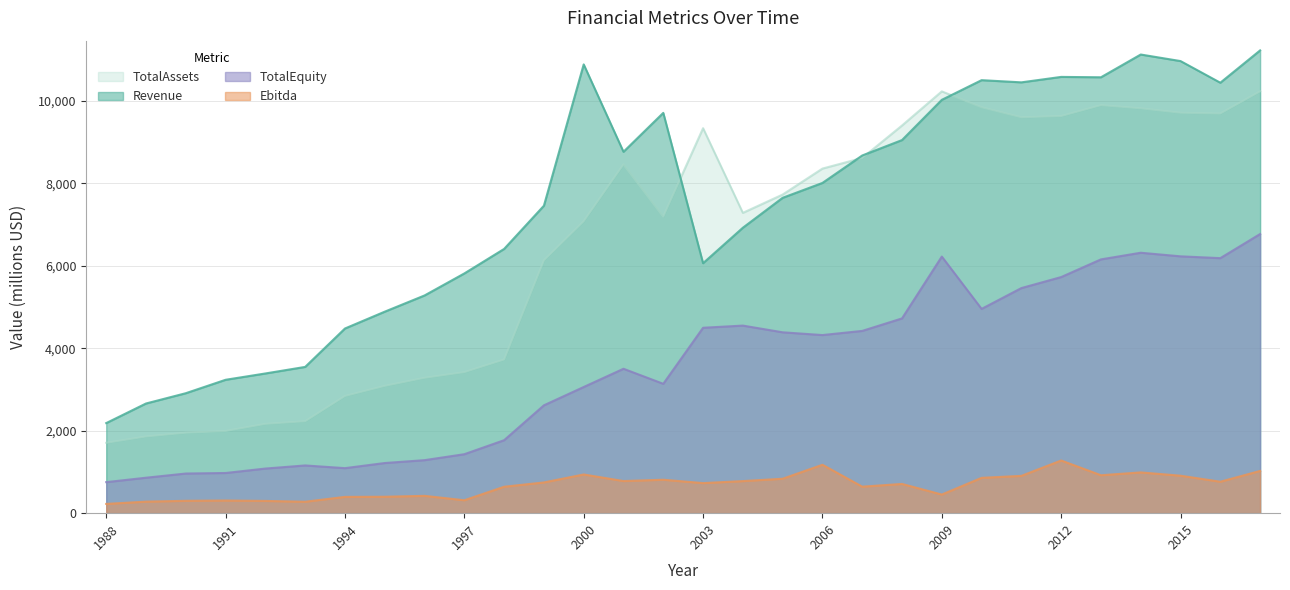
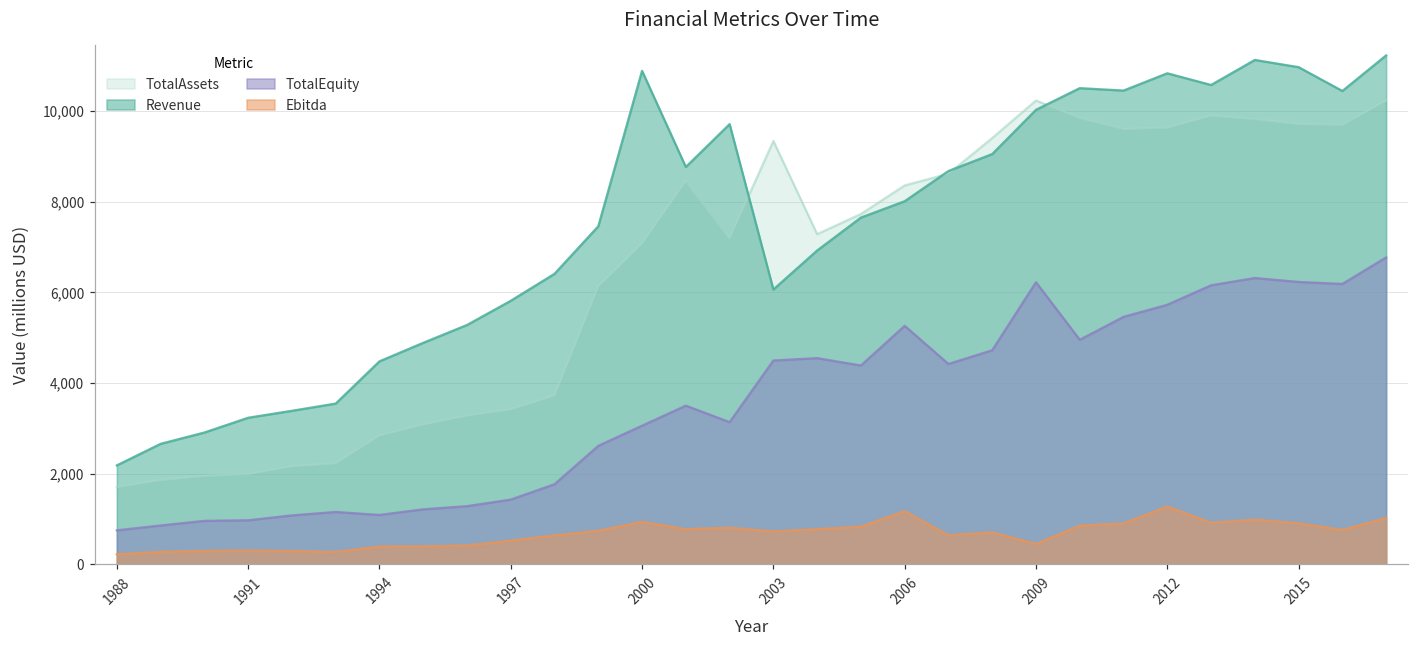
Ebitda, 1997: 300 -> 500
TotalEquity, 2006: 4,300 -> 5,300
Revenue, 2012: 10,600 -> 10,800
